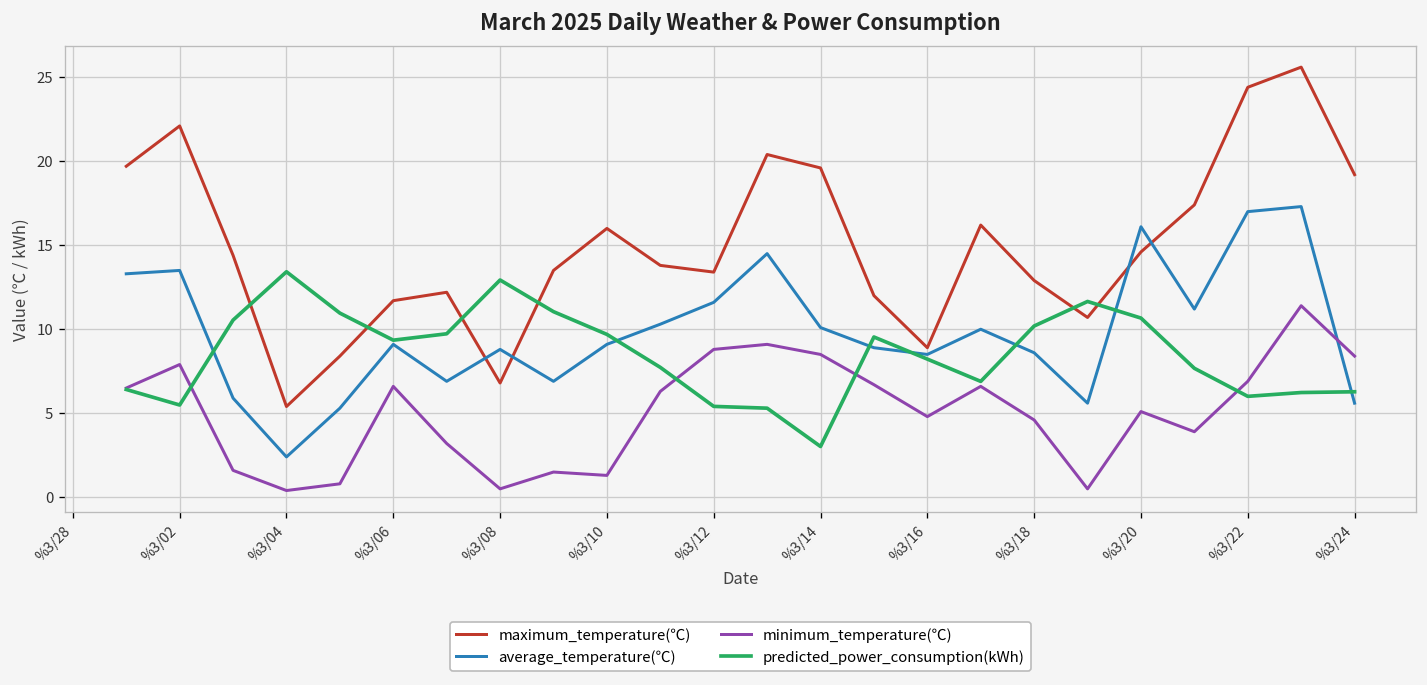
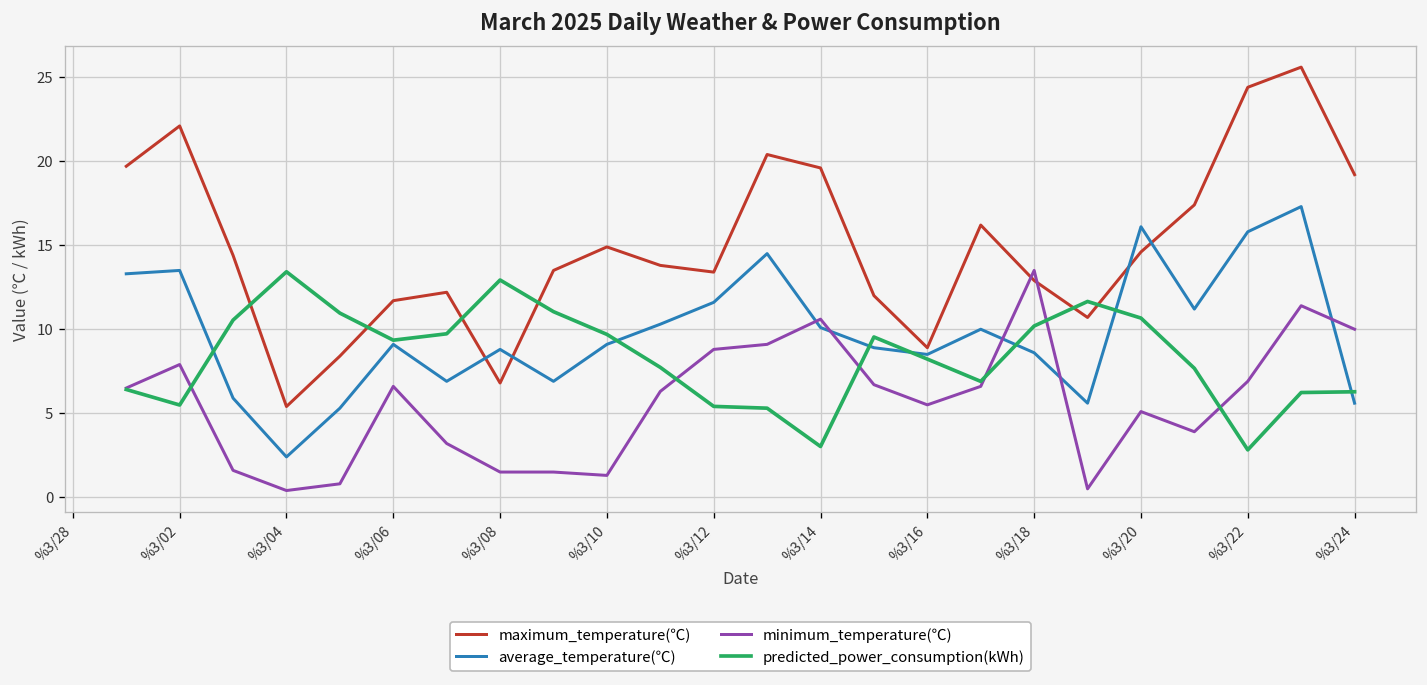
minimum_temperature(℃), %3/08: 0.5 -> 1.5
maximum_temperature(℃), %3/10: 16.0 -> 14.9
minimum_temperature(℃), %3/14: 8.5 -> 10.6
minimum_temperature(℃), %3/16: 4.8 -> 5.5
minimum_temperature(℃), %3/18: 4.6 -> 13.5
average_temperature(℃), %3/22: 17.0 -> 15.8
predicted_power_consumption(kWh), %3/22: 6.0 -> 2.8
minimum_temperature(℃), %3/24: 8.4 -> 10.0
